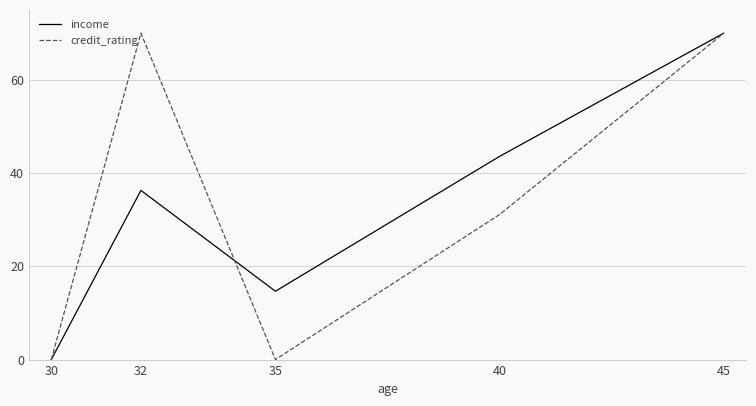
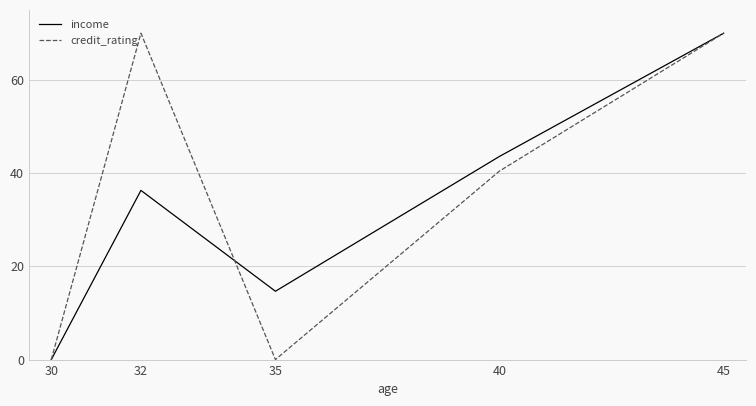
credit_rating, 40: 31 -> 40
